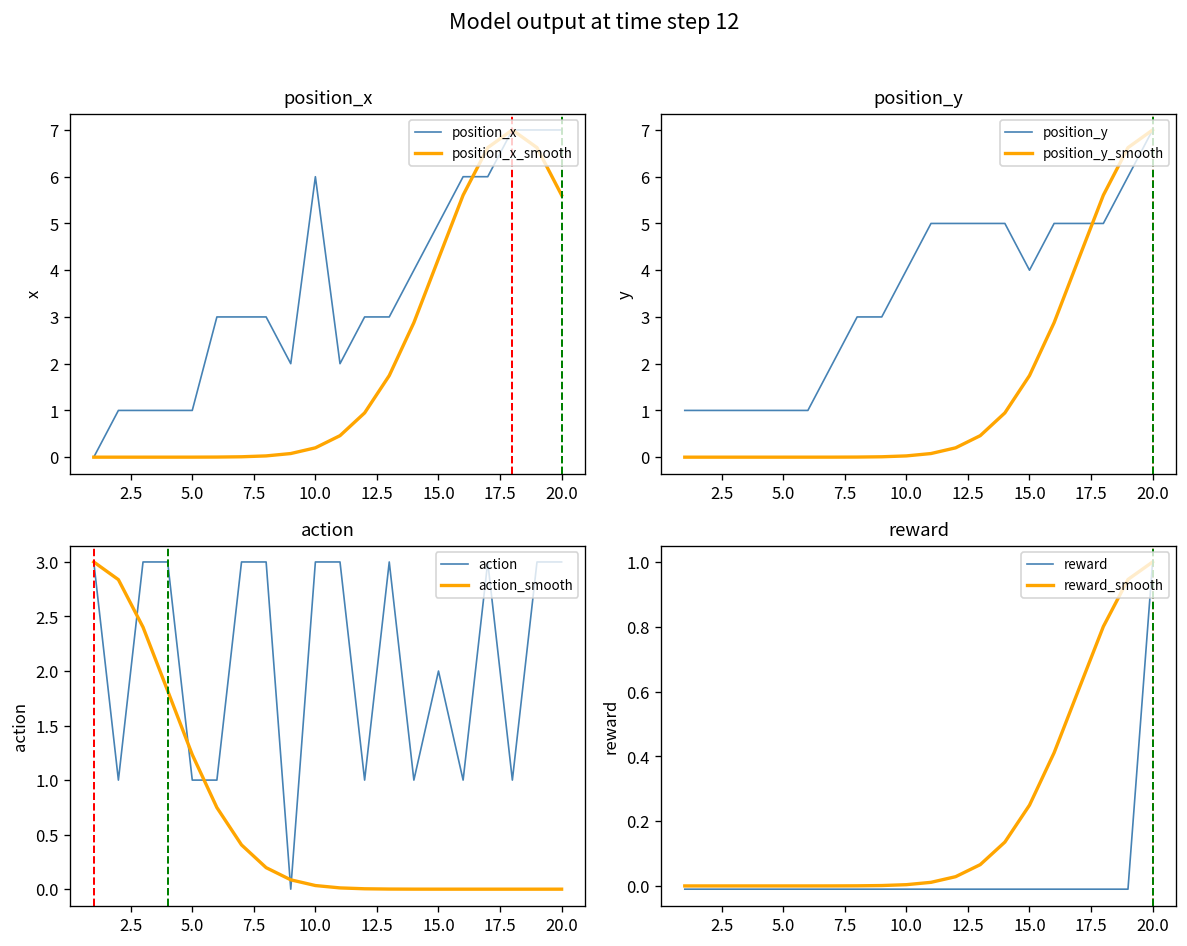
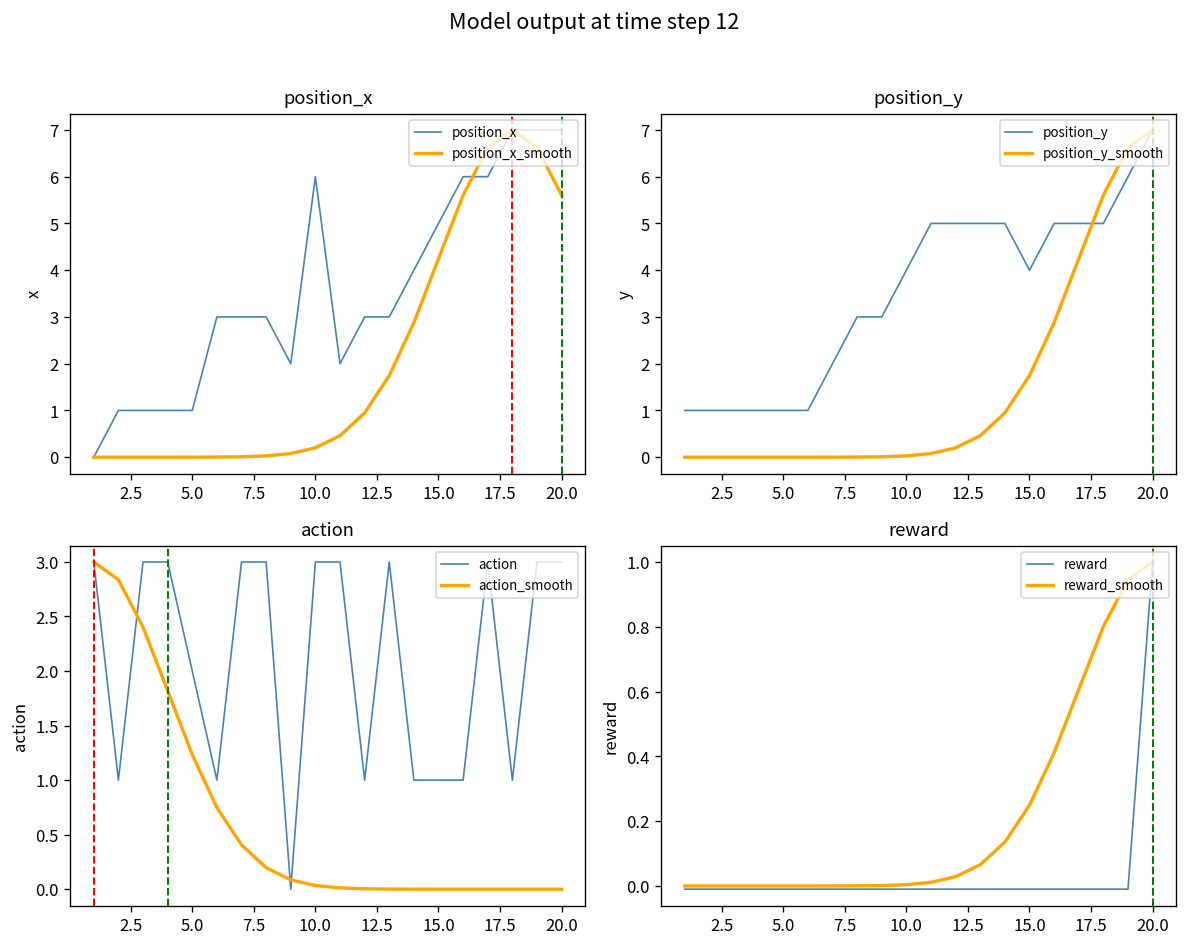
action, action, 5.0: 1 -> 2
action, action, 15.0: 2 -> 1
